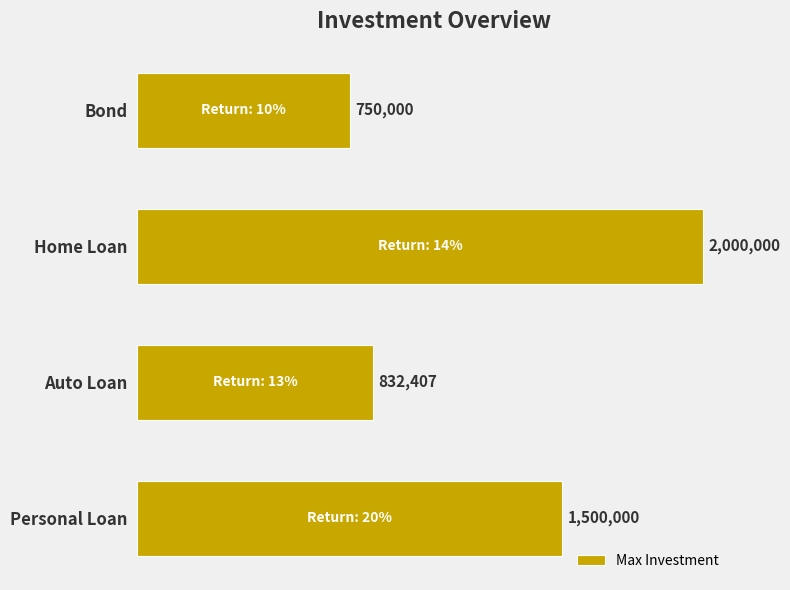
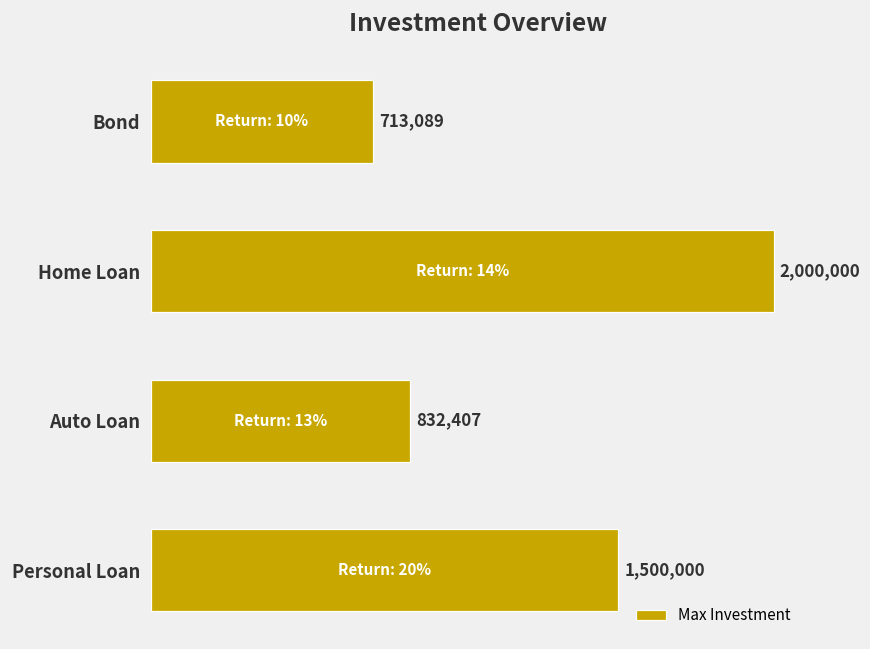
Bond: 750,000 -> 713,089
